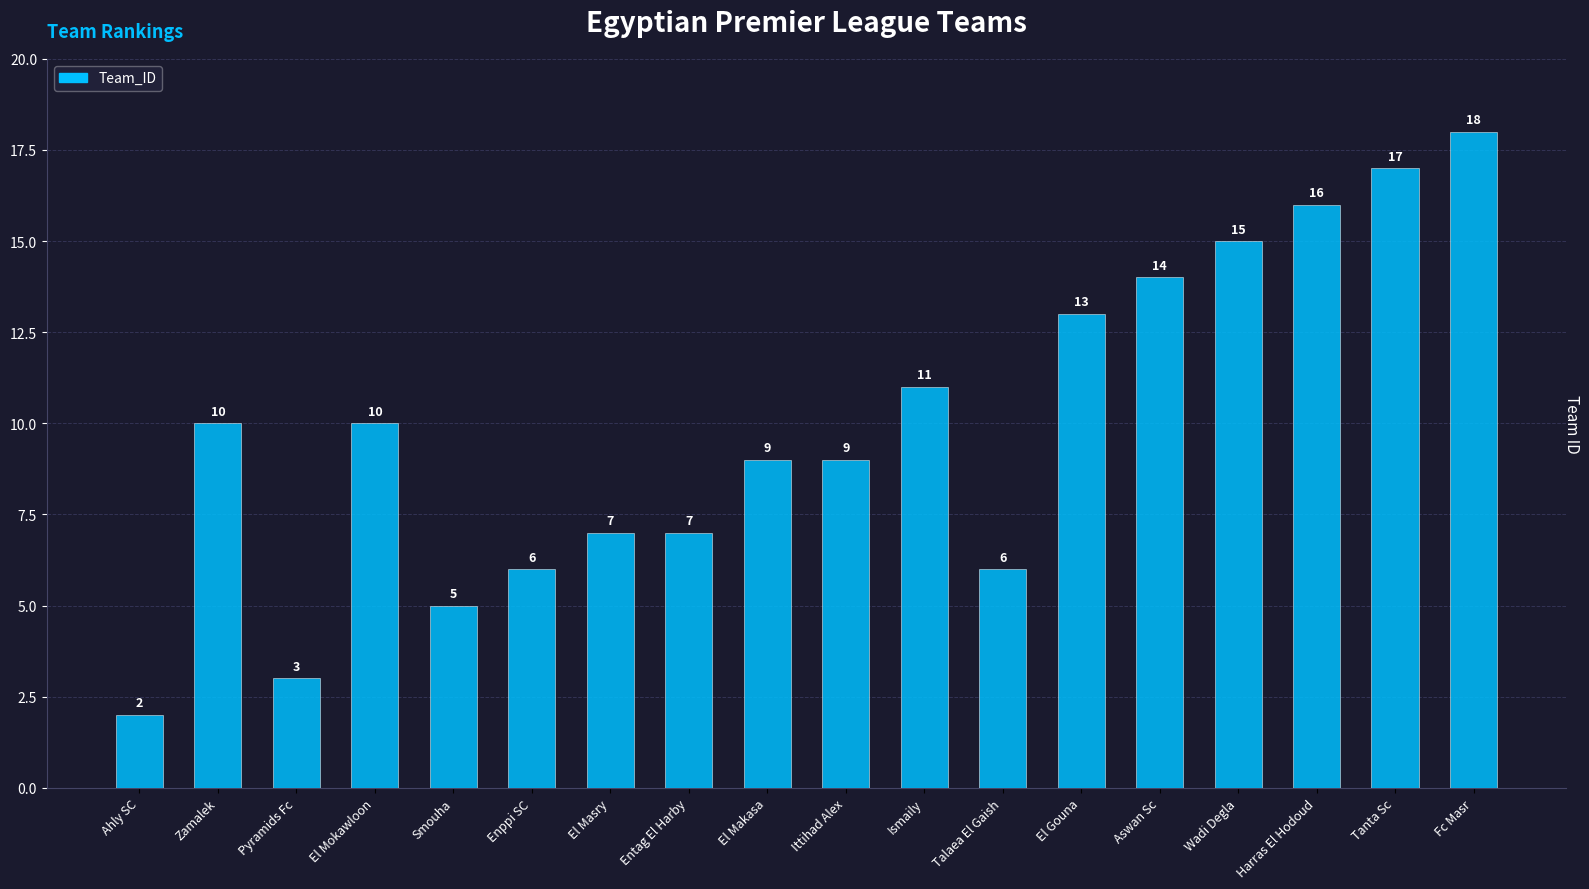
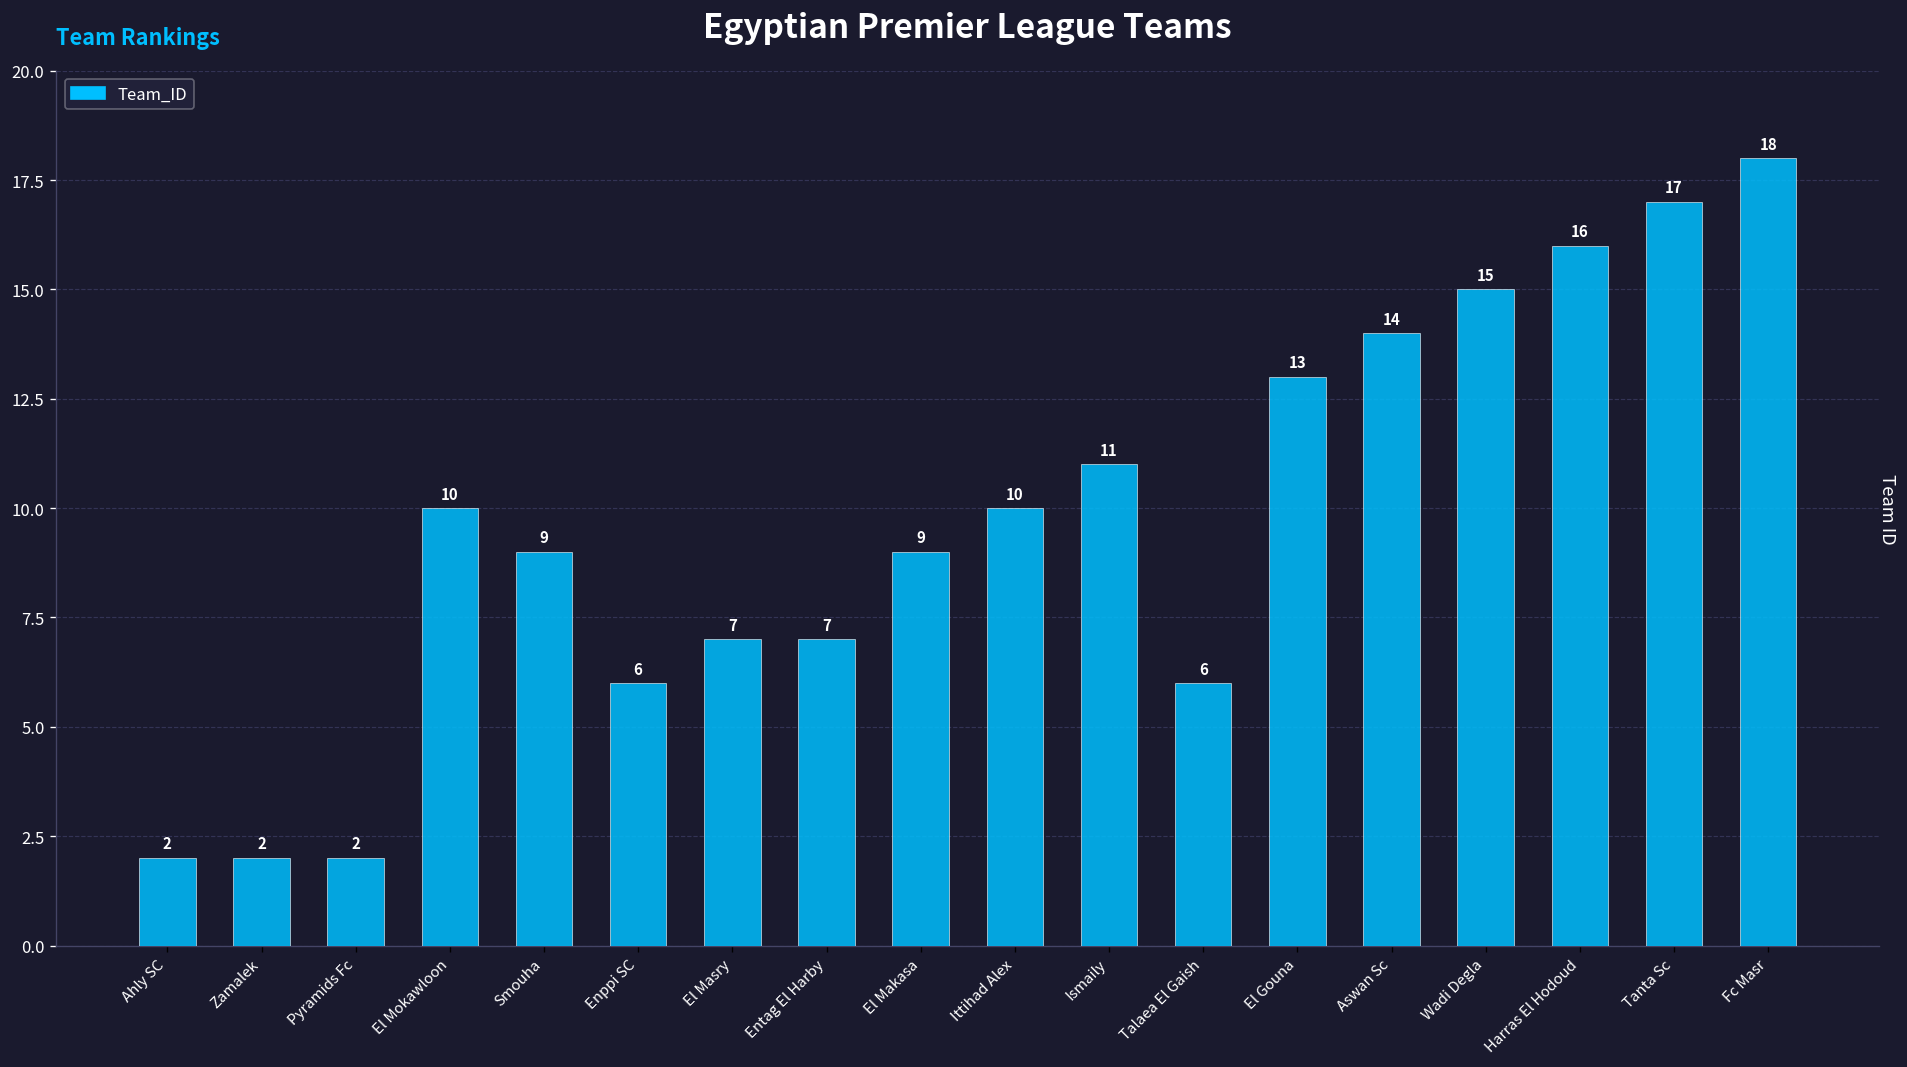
Zamalek: 10 -> 2
Pyramids Fc: 3 -> 2
Smouha: 5 -> 9
Ittihad Alex: 9 -> 10
